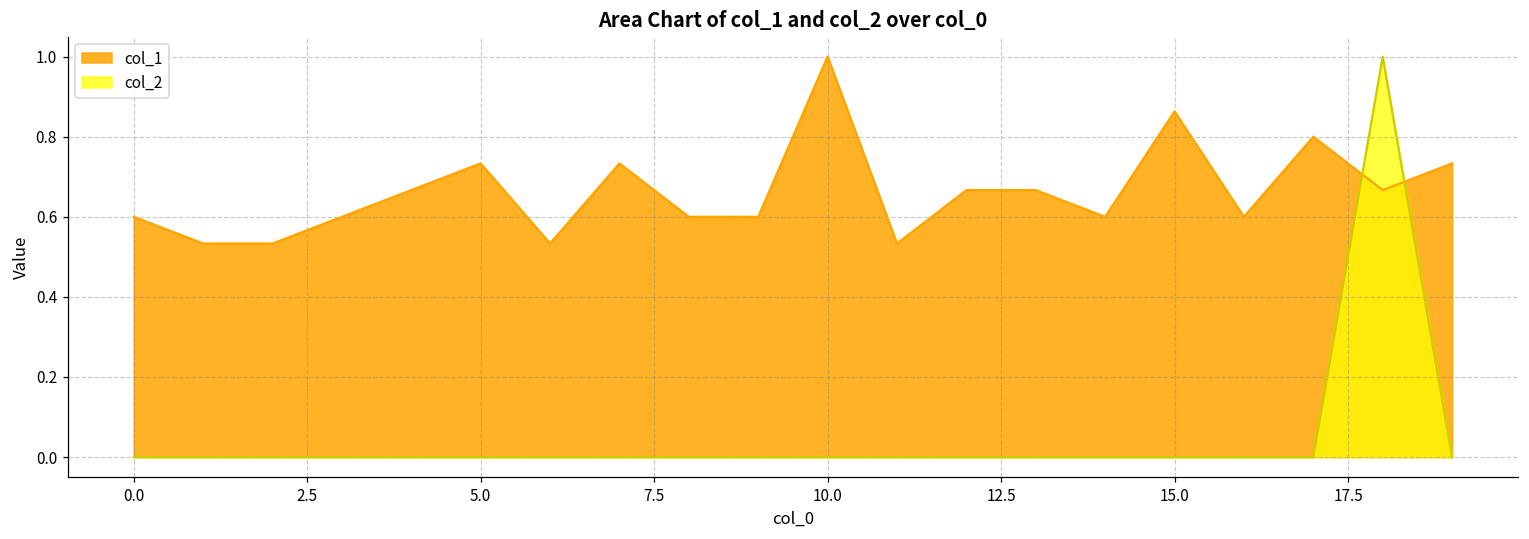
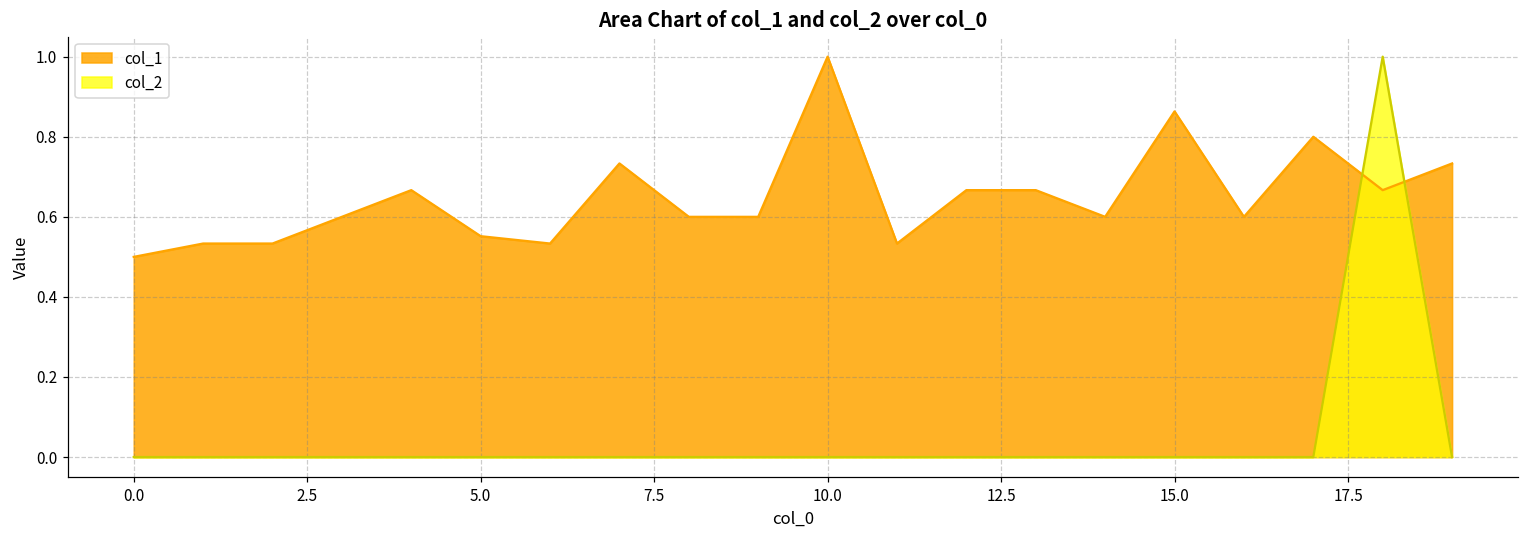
col_1, 0.0: 0.6 -> 0.5
col_1, 5.0: 0.73 -> 0.55
